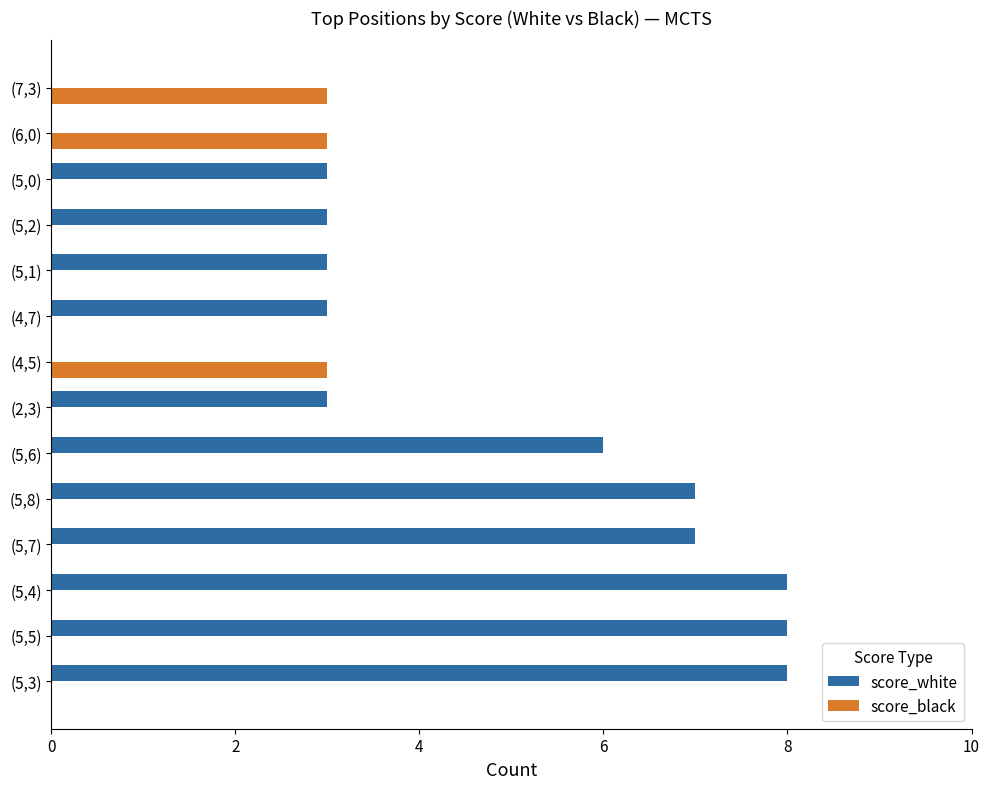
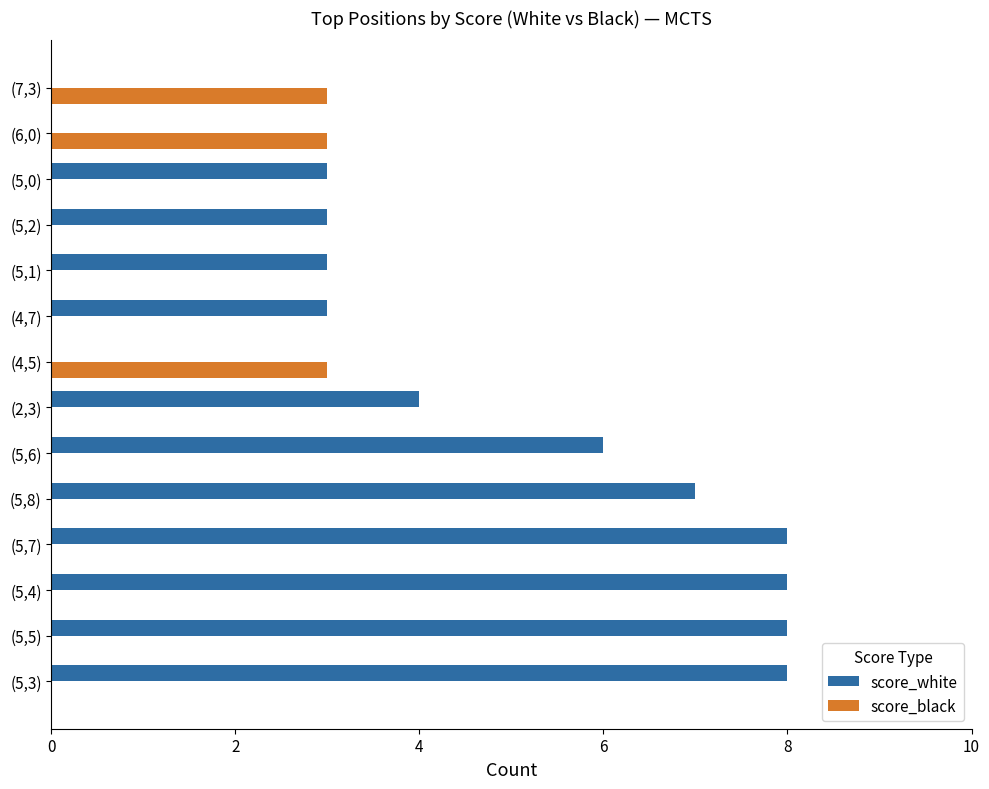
score_white, (2,3): 3 -> 4
score_white, (5,7): 7 -> 8
